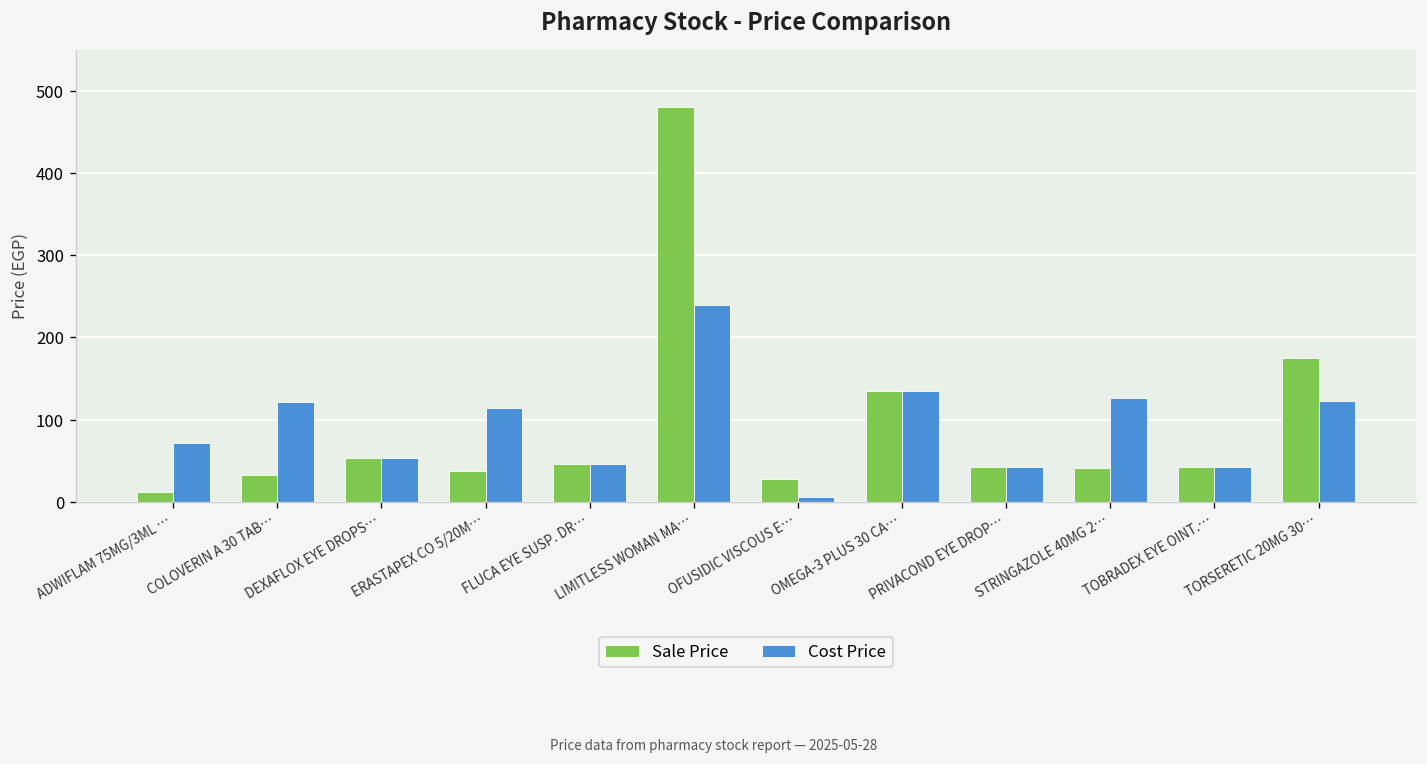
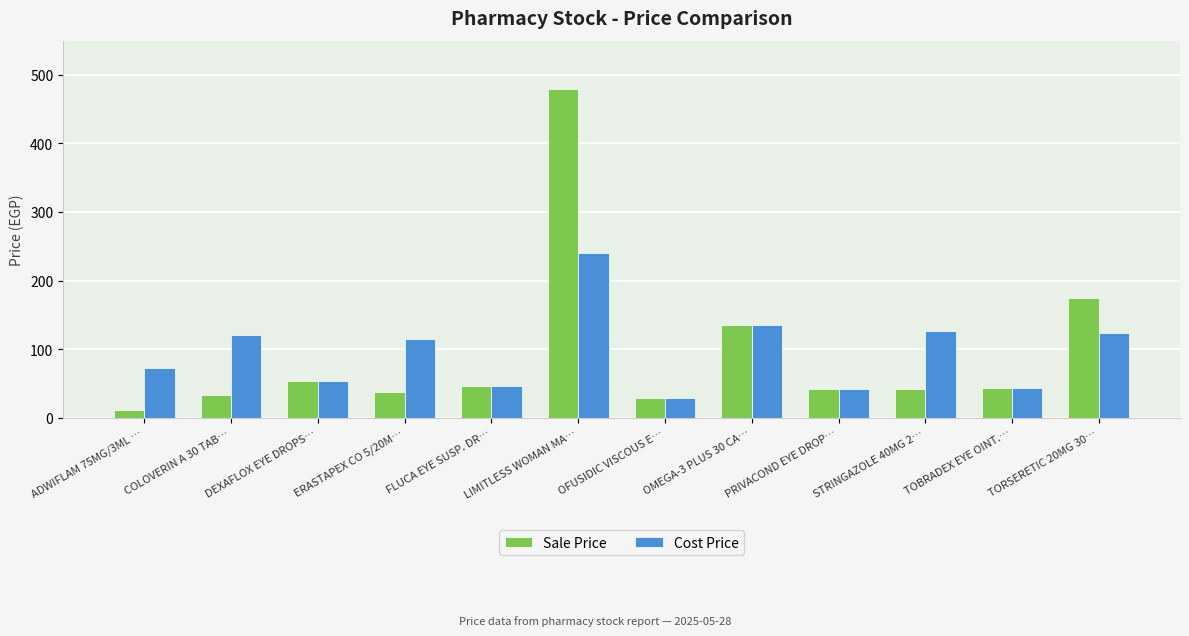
Cost Price, OFUSIDIC VISCOUS E…: 10 -> 30
